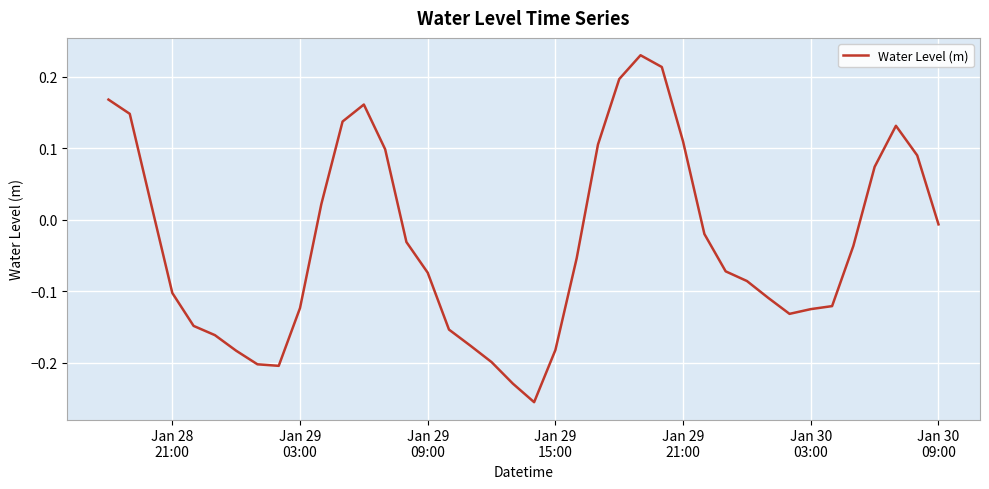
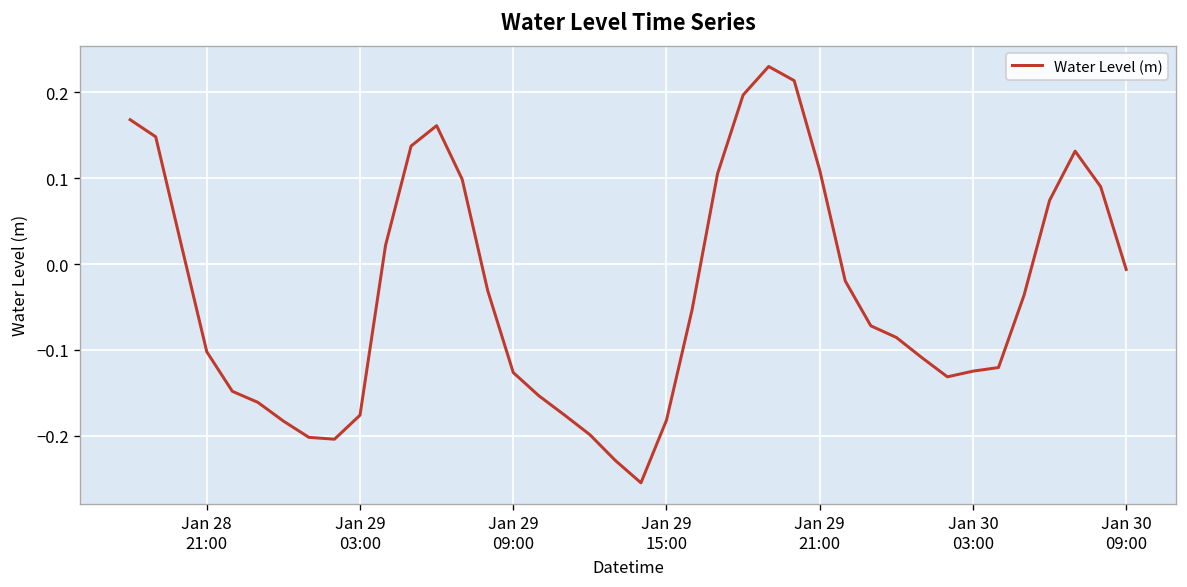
Jan 29 03:00: -0.12 -> -0.18
Jan 29 09:00: -0.07 -> -0.13
